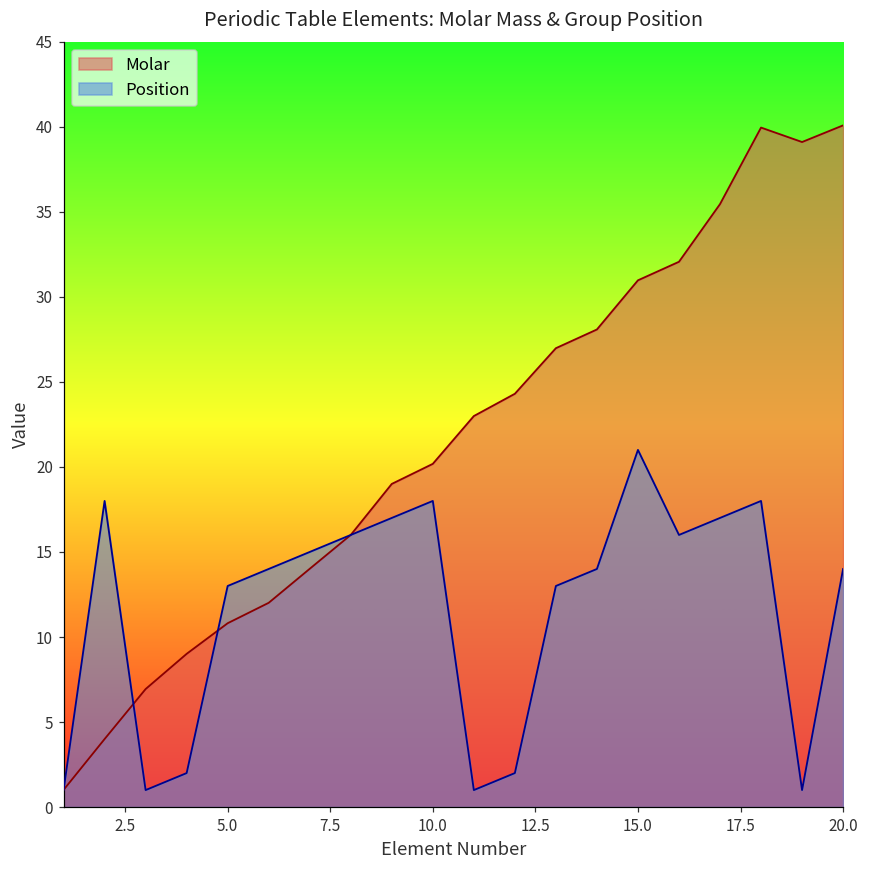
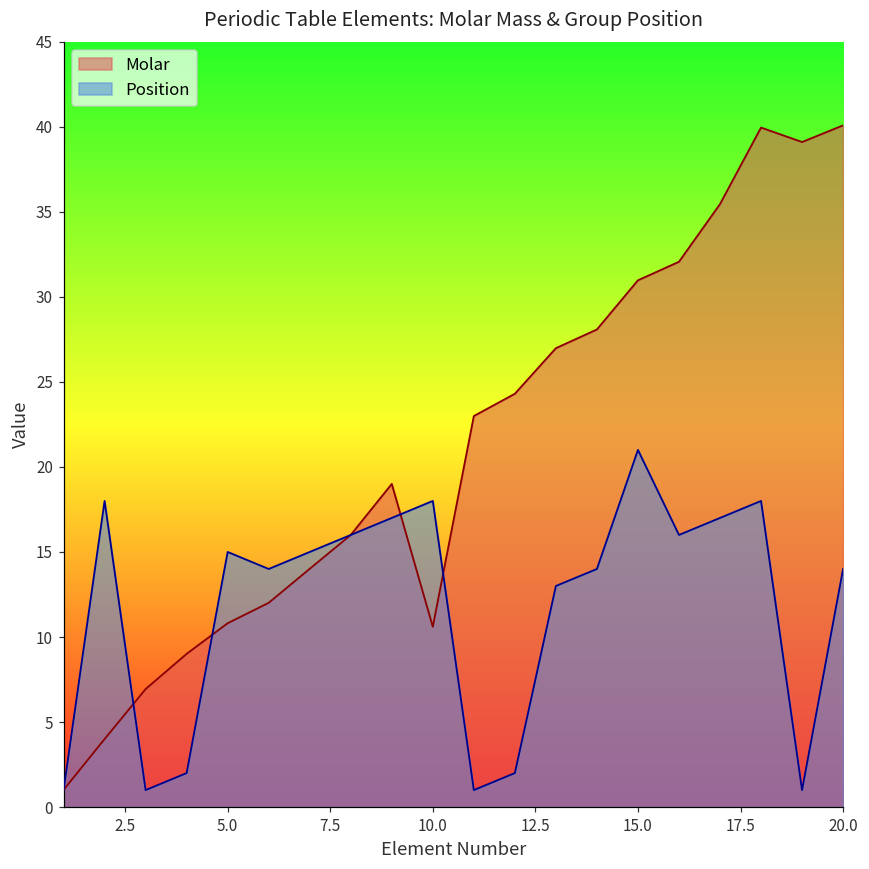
Position, 5.0: 13 -> 15
Molar, 10.0: 20.2 -> 10.6
